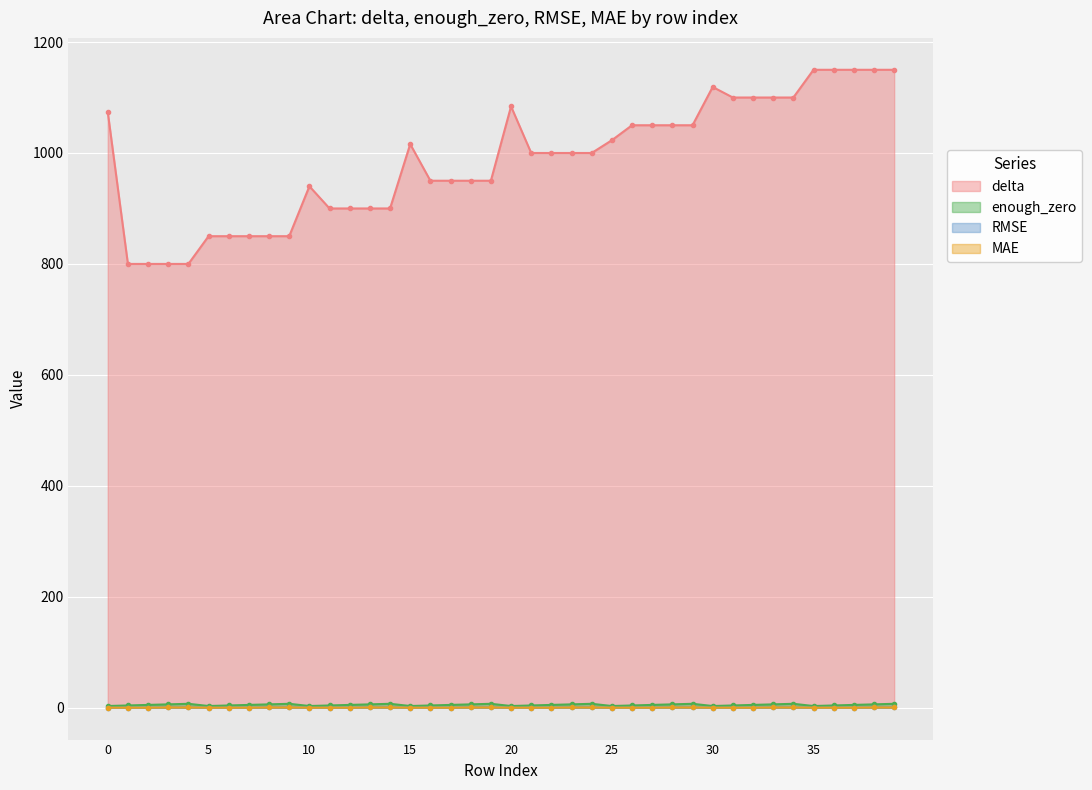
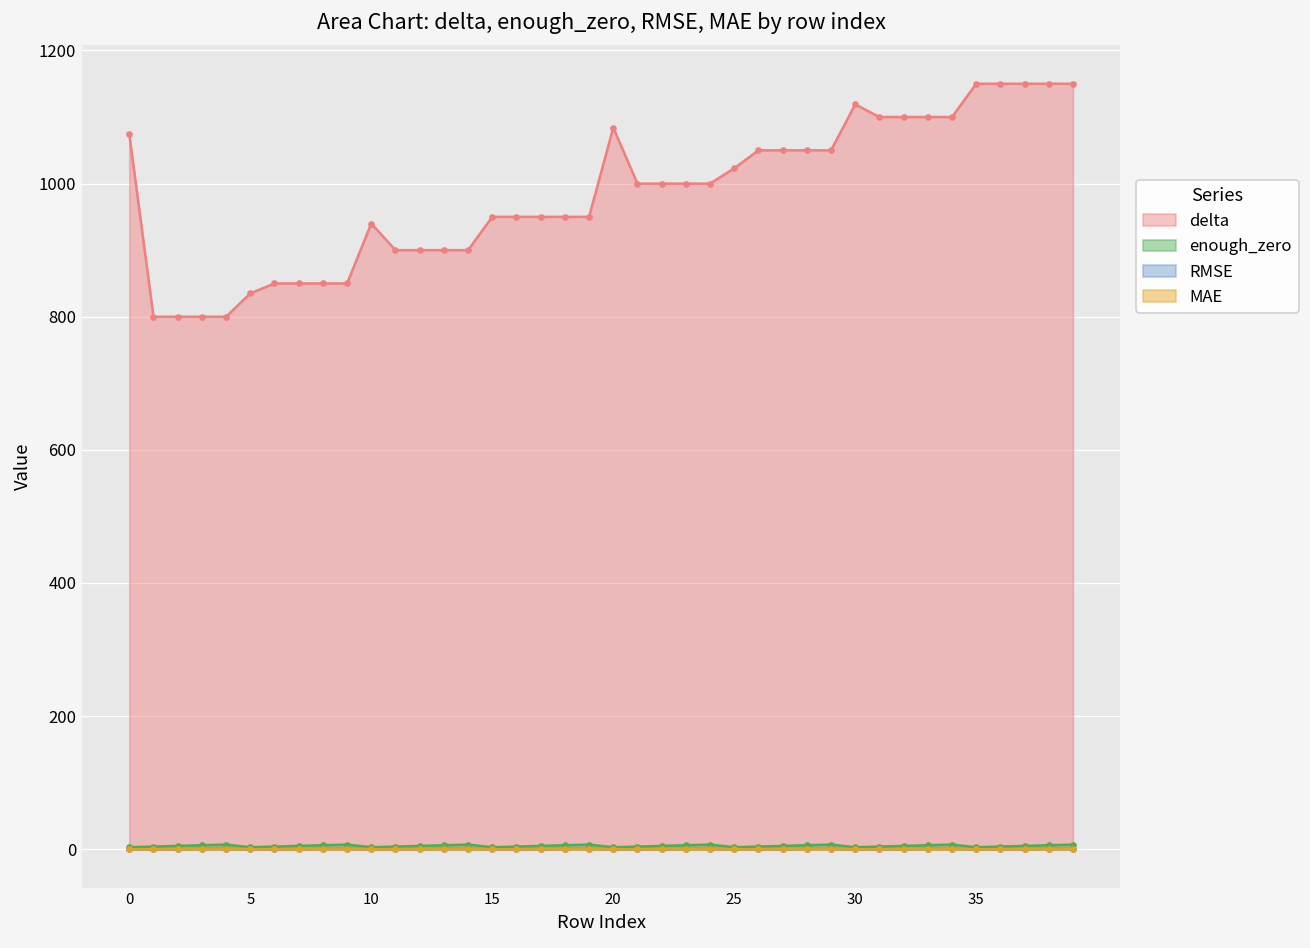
delta, 5: 850 -> 840
delta, 15: 1020 -> 950
